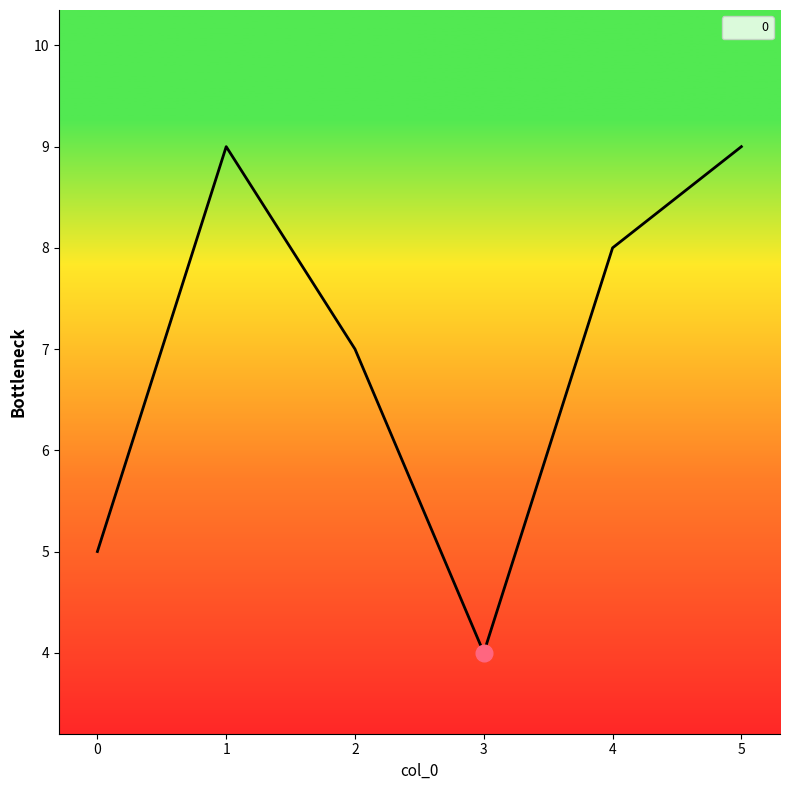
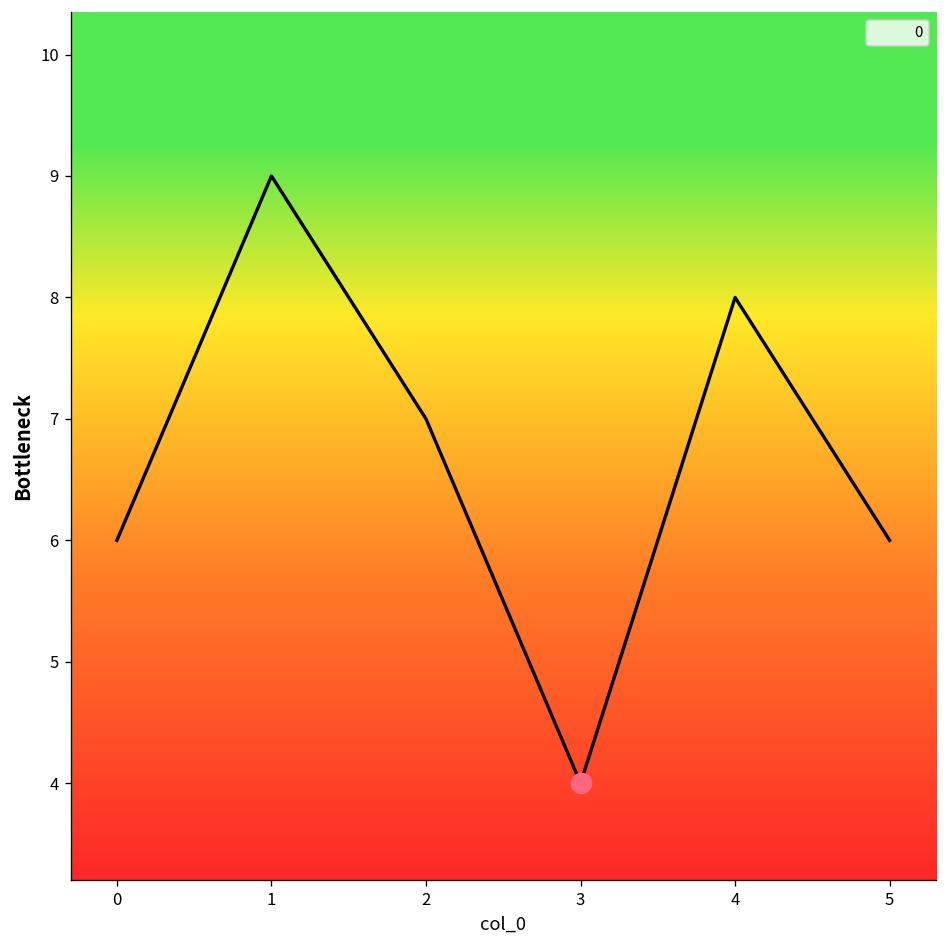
0, 0: 5 -> 6
0, 5: 9 -> 6
